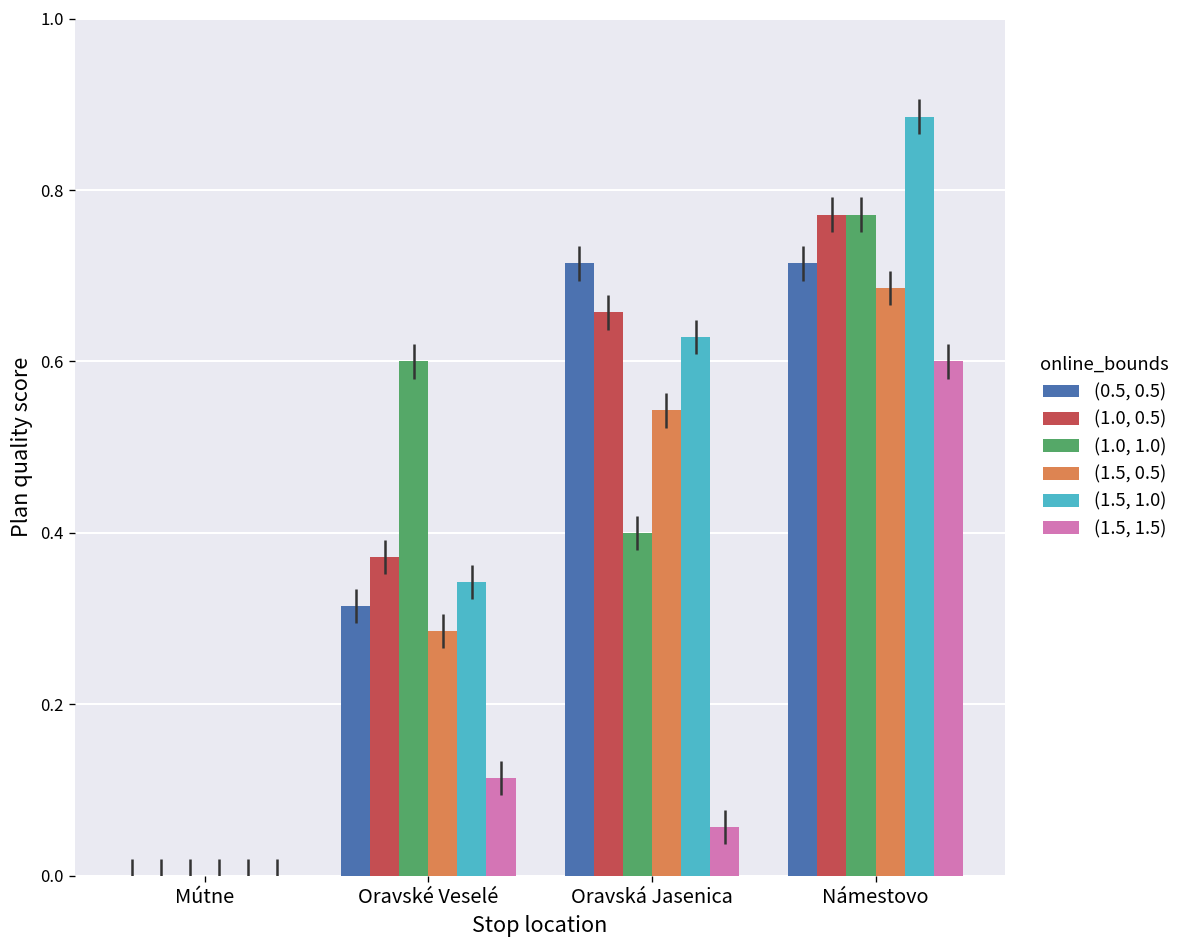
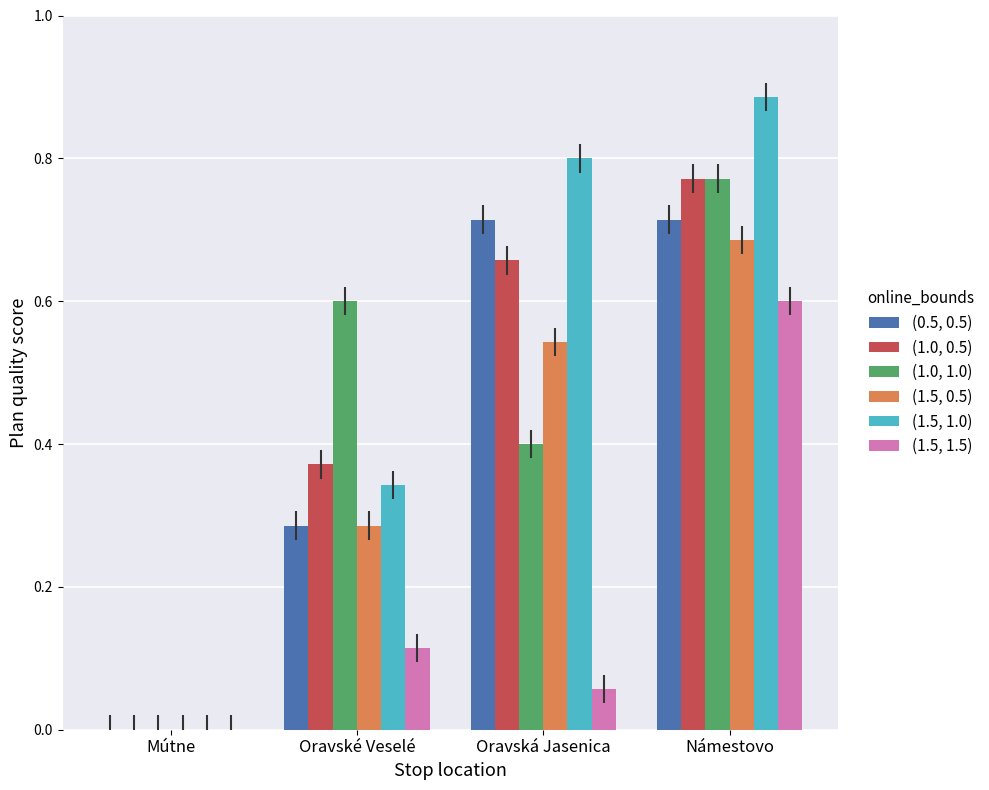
(0.5, 0.5), Oravské Veselé: 0.31 -> 0.29
(1.5, 1.0), Oravská Jasenica: 0.63 -> 0.80
